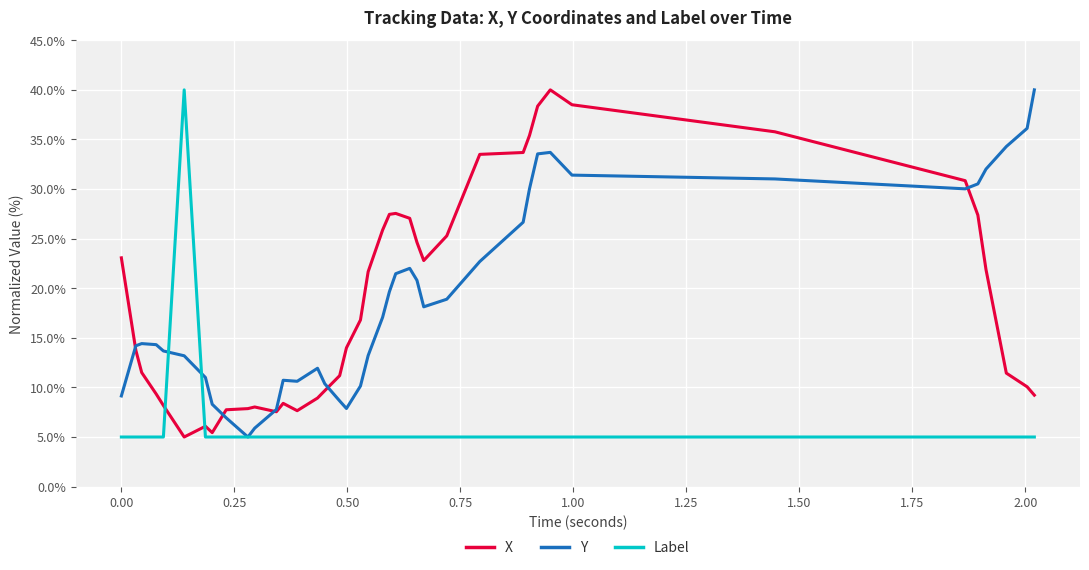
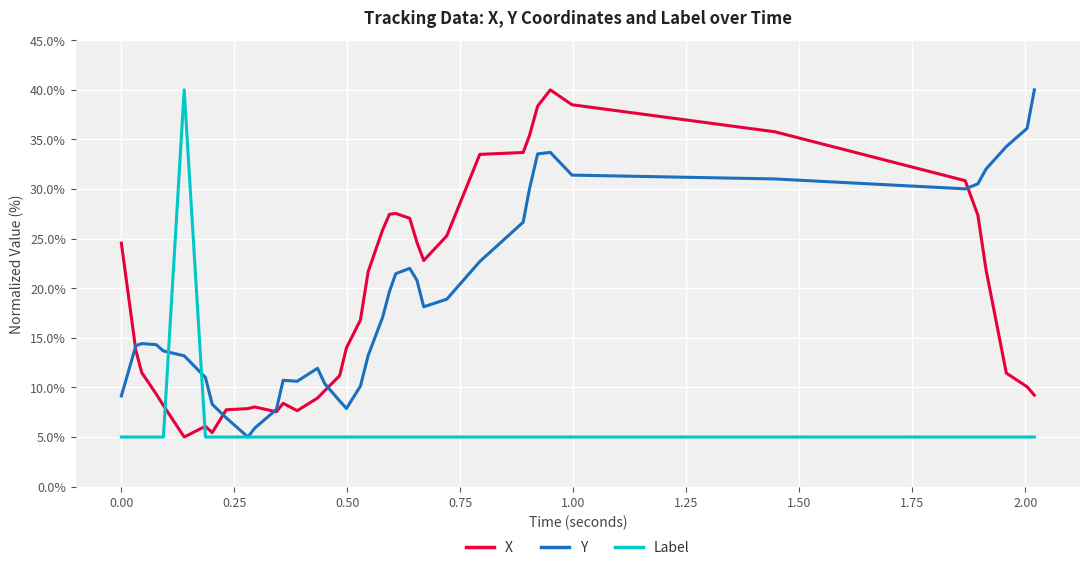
X, 0.00: 23% -> 25%
